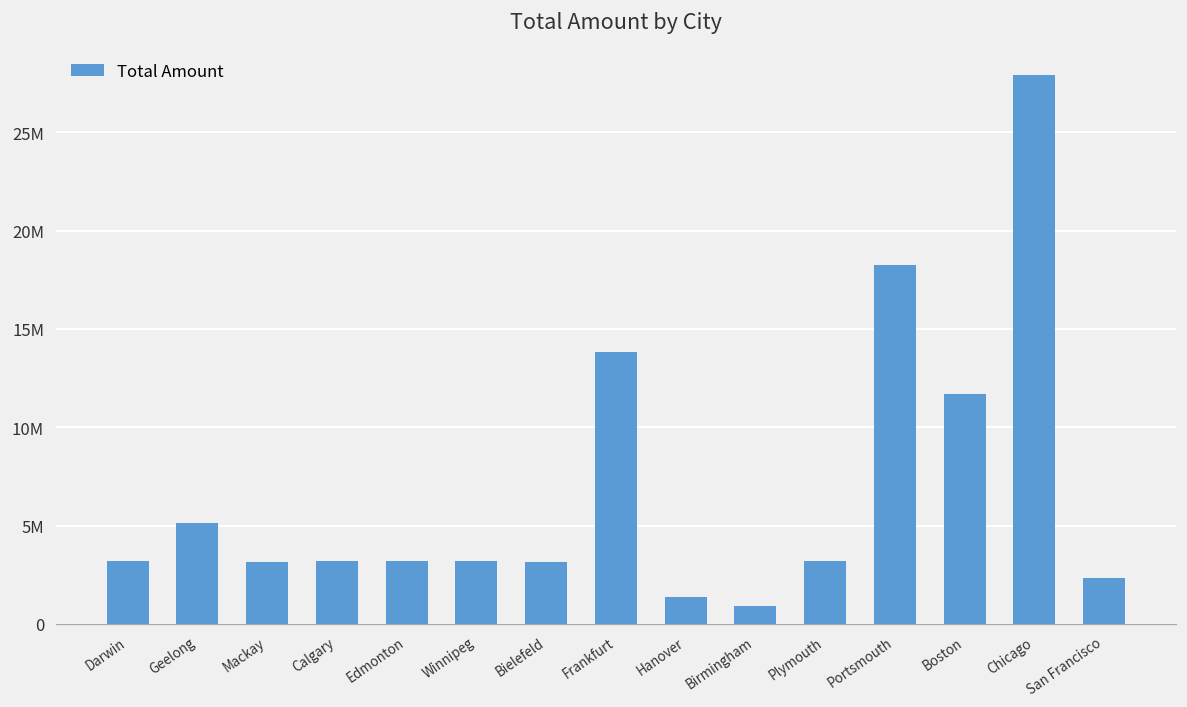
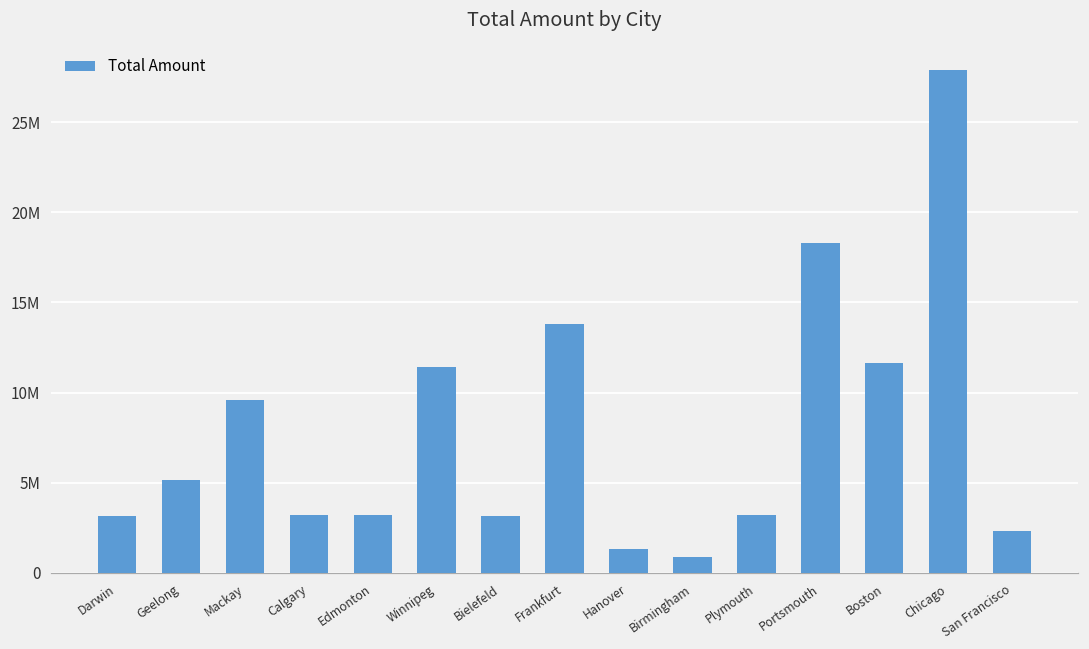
Mackay: 3200000 -> 9600000
Winnipeg: 3200000 -> 11400000
